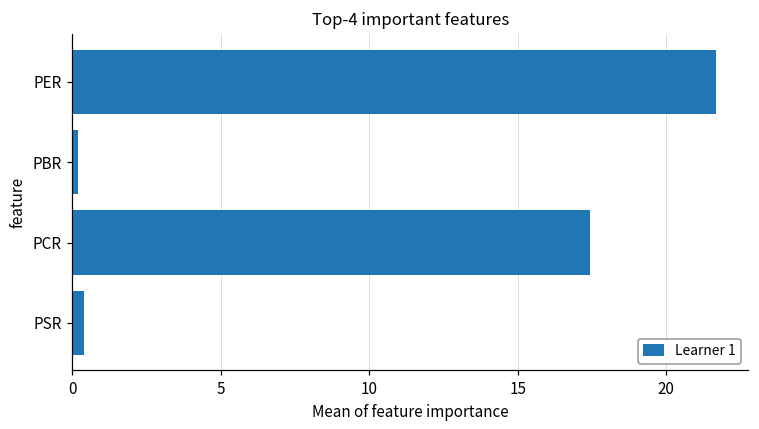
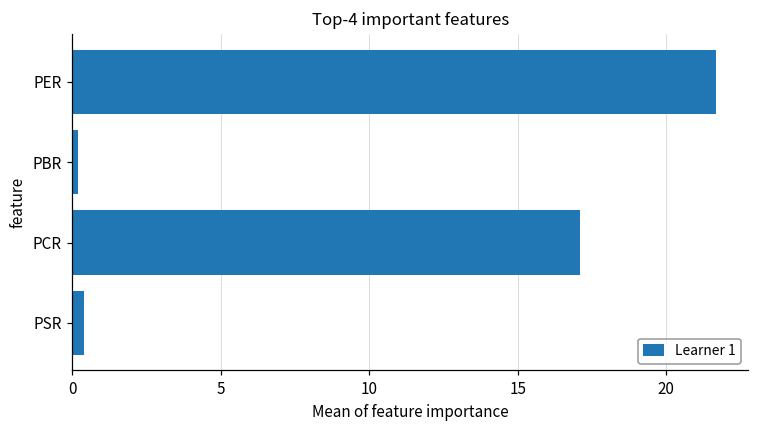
PCR: 17.4 -> 17.1
